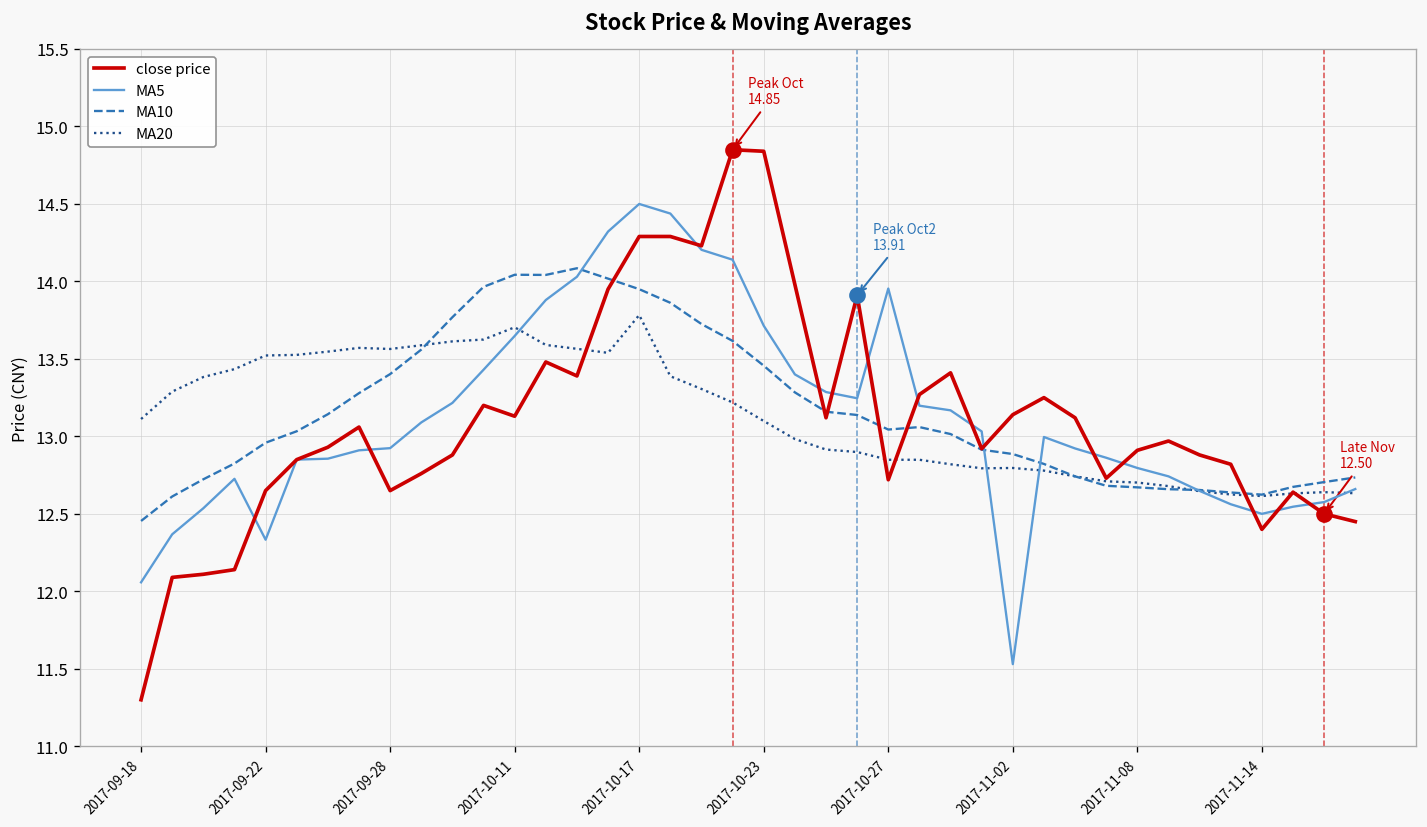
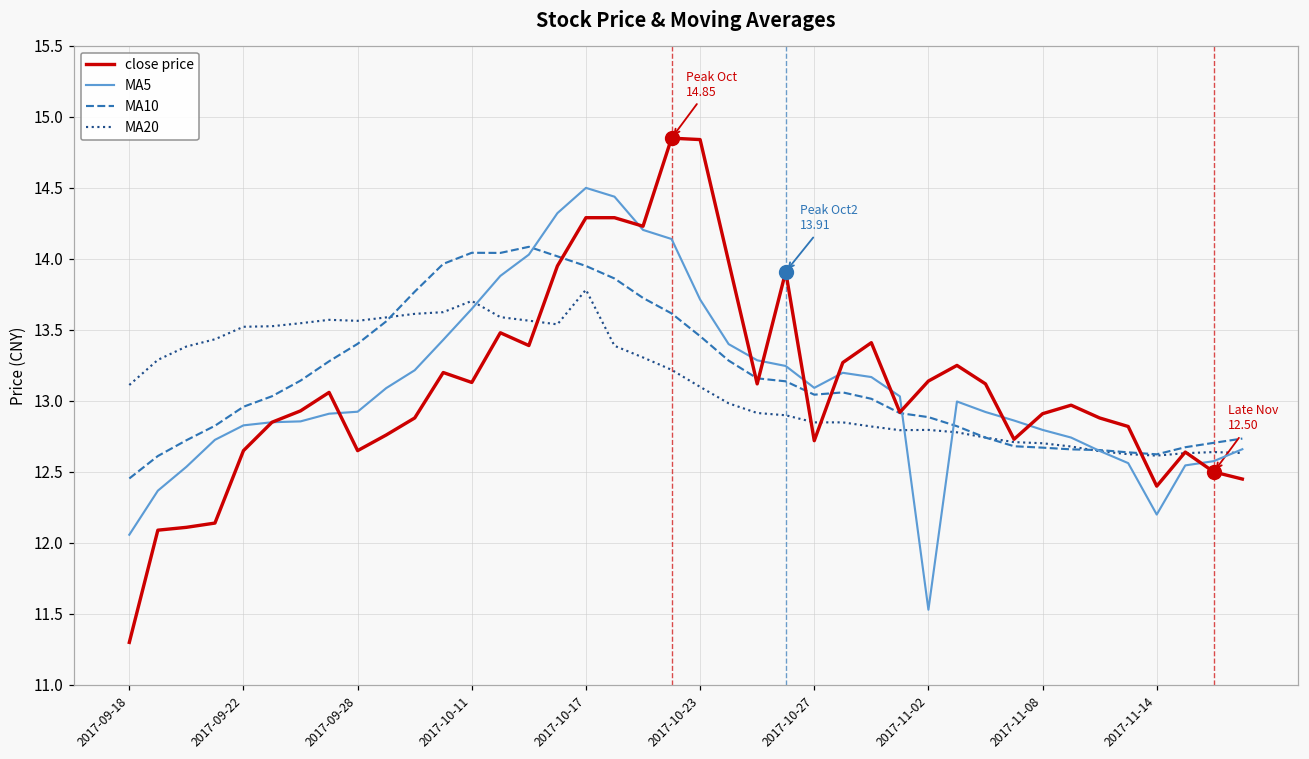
MA5, 2017-09-22: 12.33 -> 12.83
MA5, 2017-10-27: 13.95 -> 13.09
MA5, 2017-11-14: 12.5 -> 12.2
